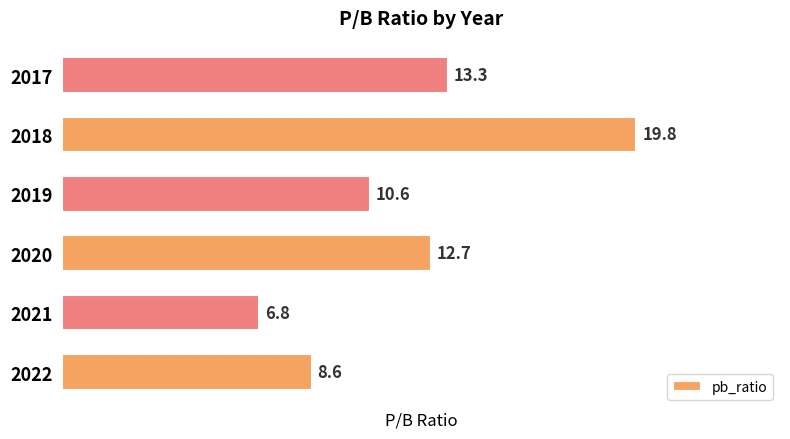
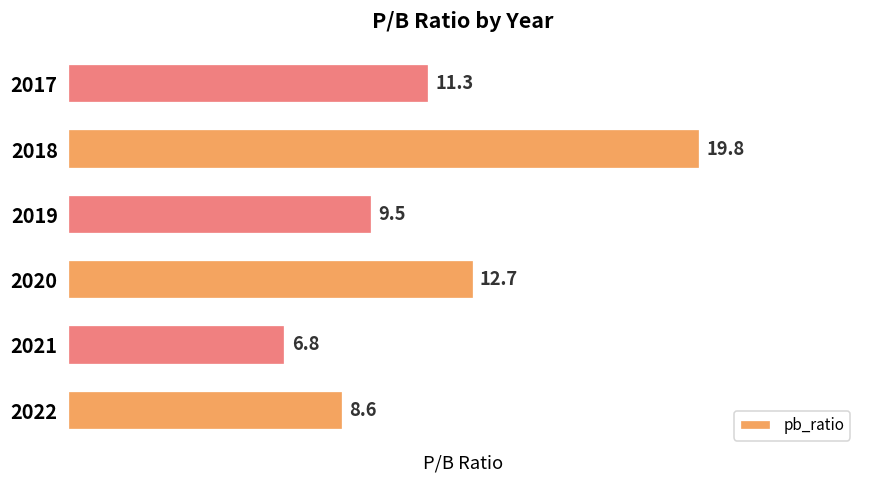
2017: 13.3 -> 11.3
2019: 10.6 -> 9.5
